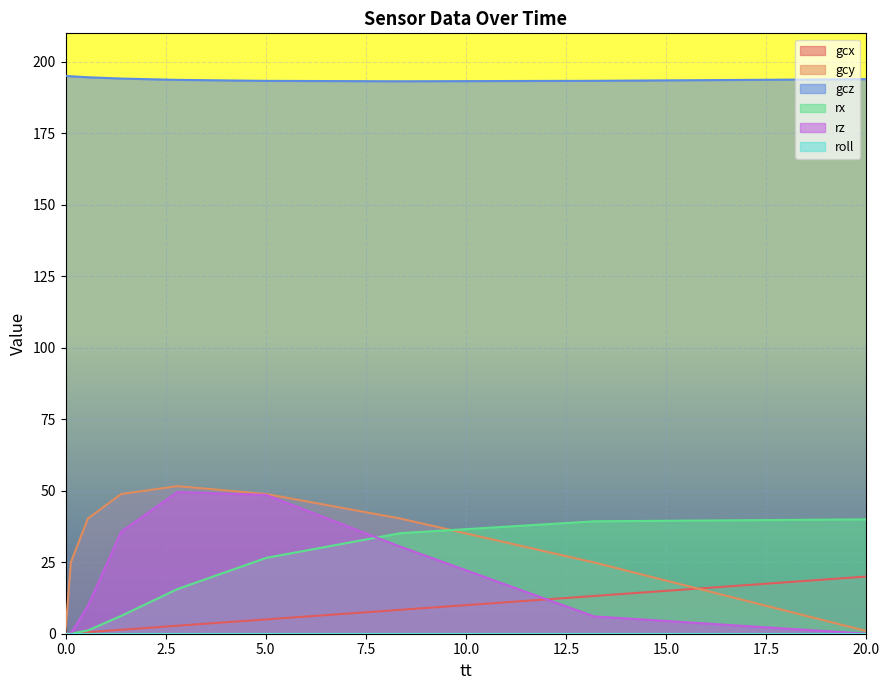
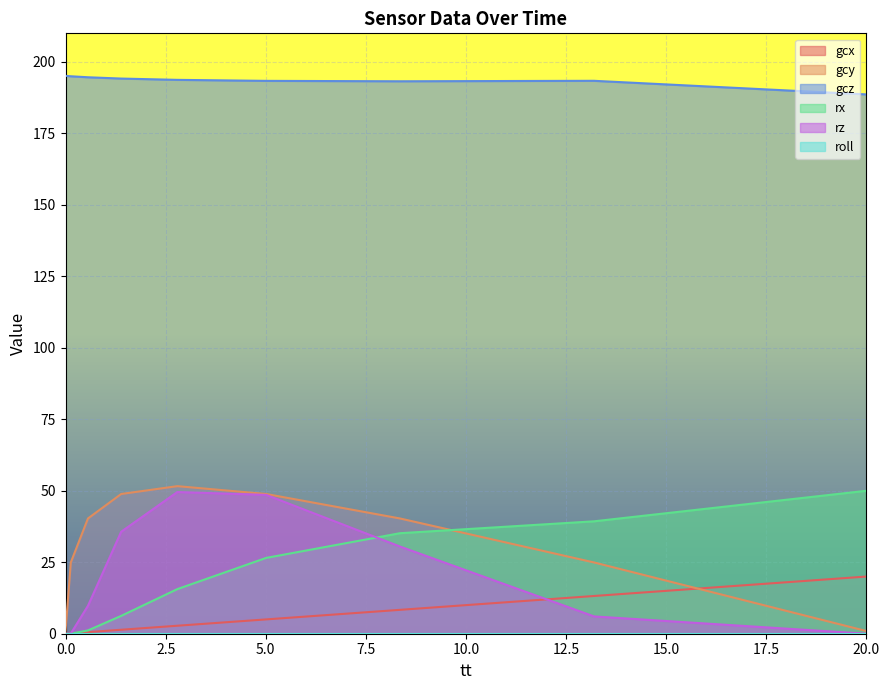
gcz, 20.0: 194 -> 189
rx, 20.0: 40 -> 50
